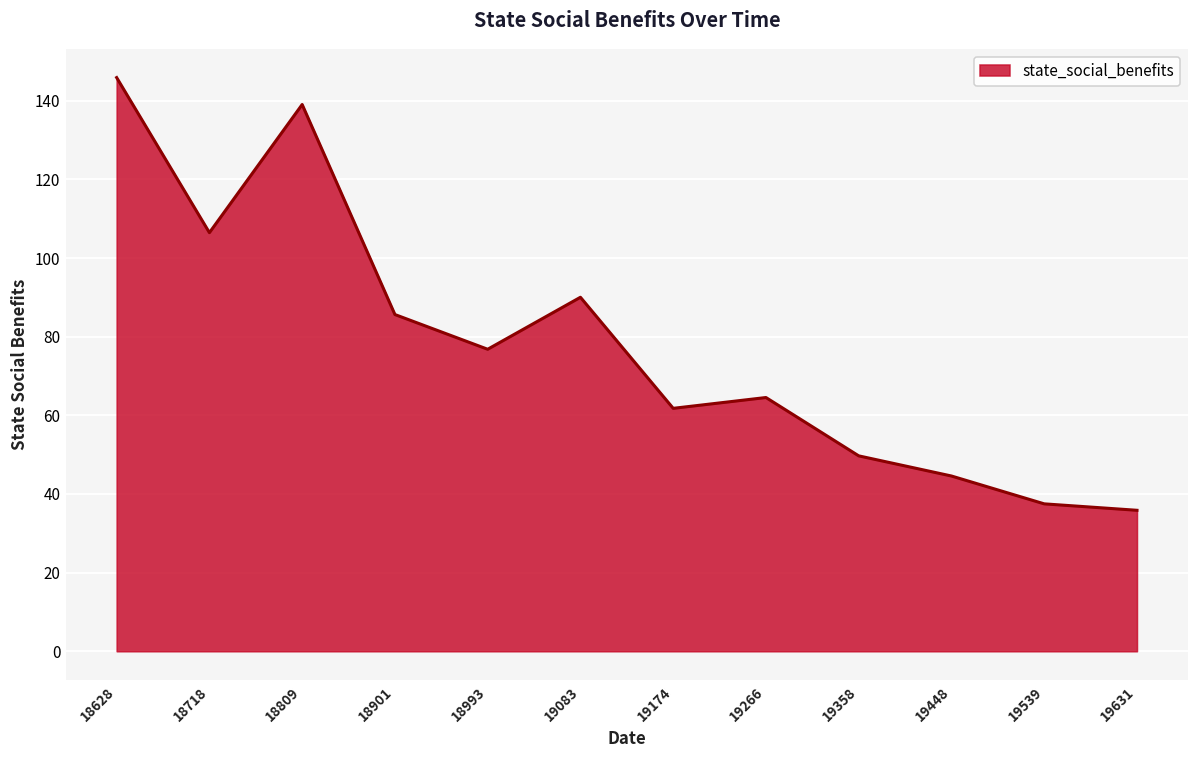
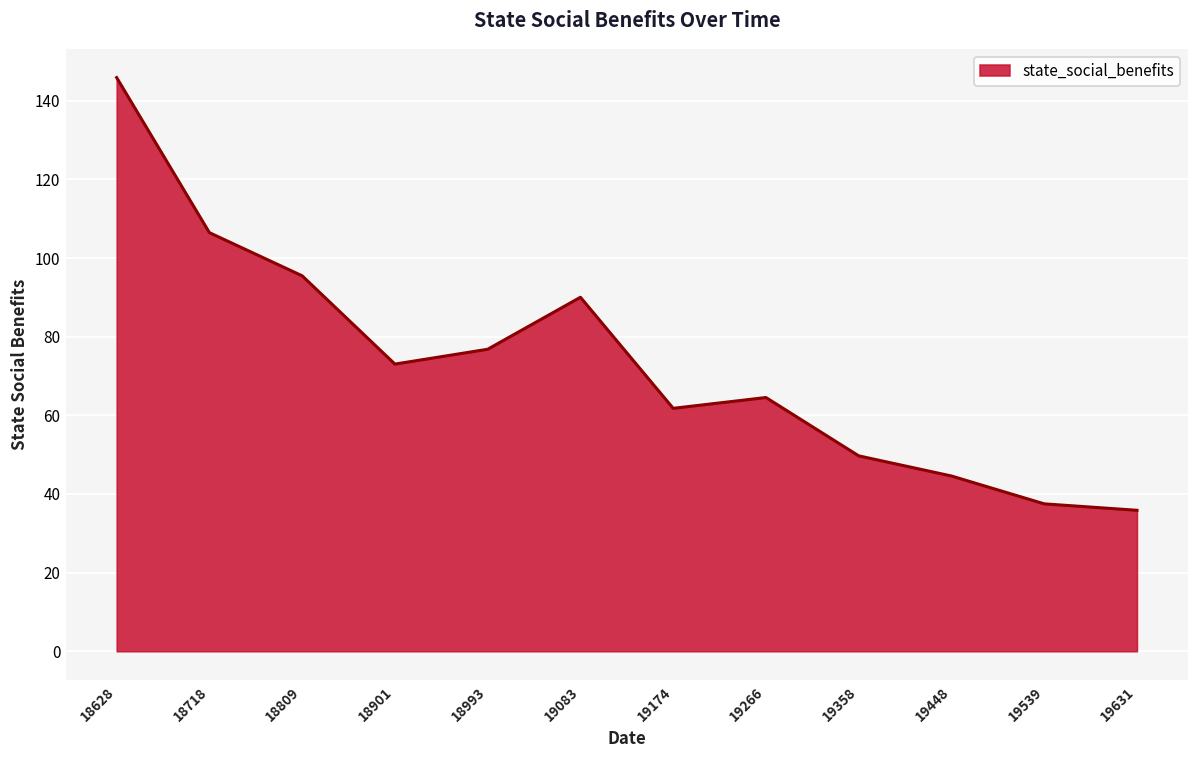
18809: 139 -> 95
18901: 86 -> 73
